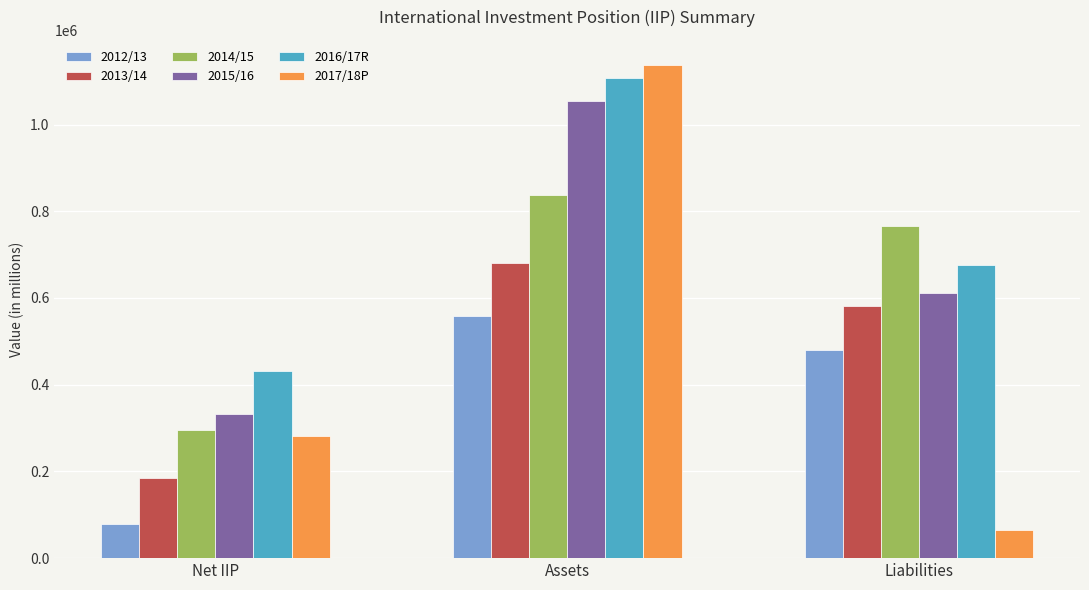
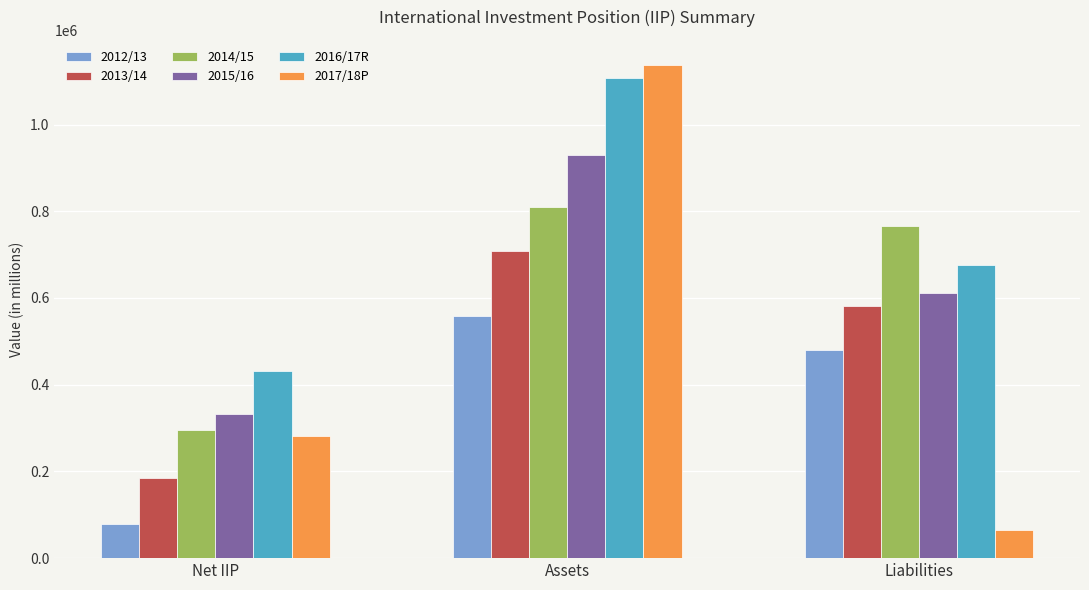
2013/14, Assets: 680000 -> 710000
2014/15, Assets: 840000 -> 810000
2015/16, Assets: 1050000 -> 930000
